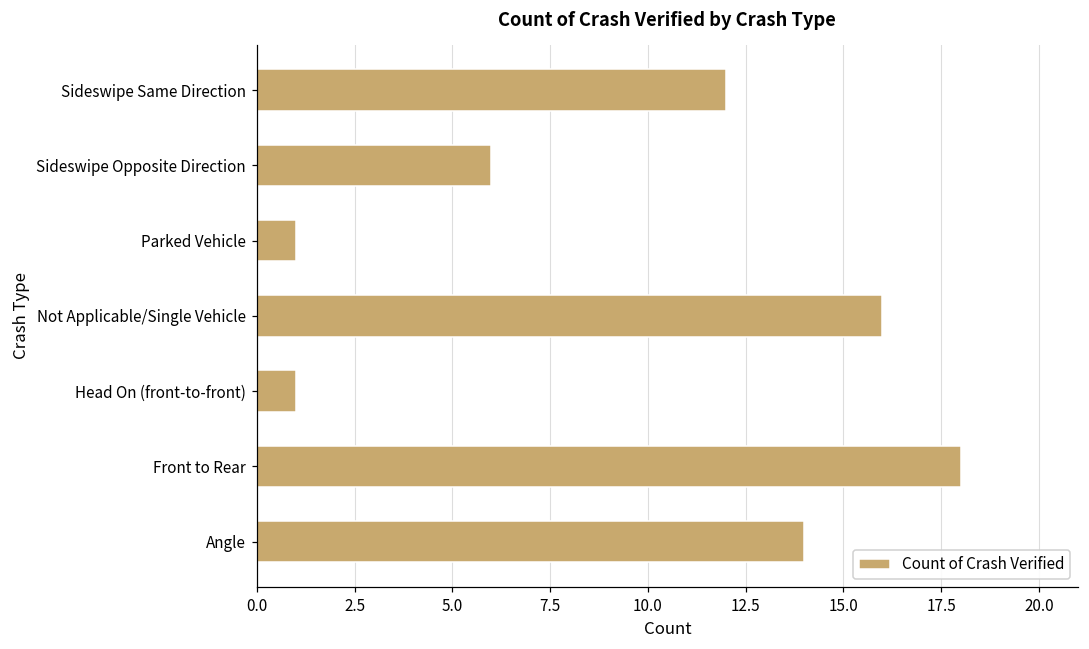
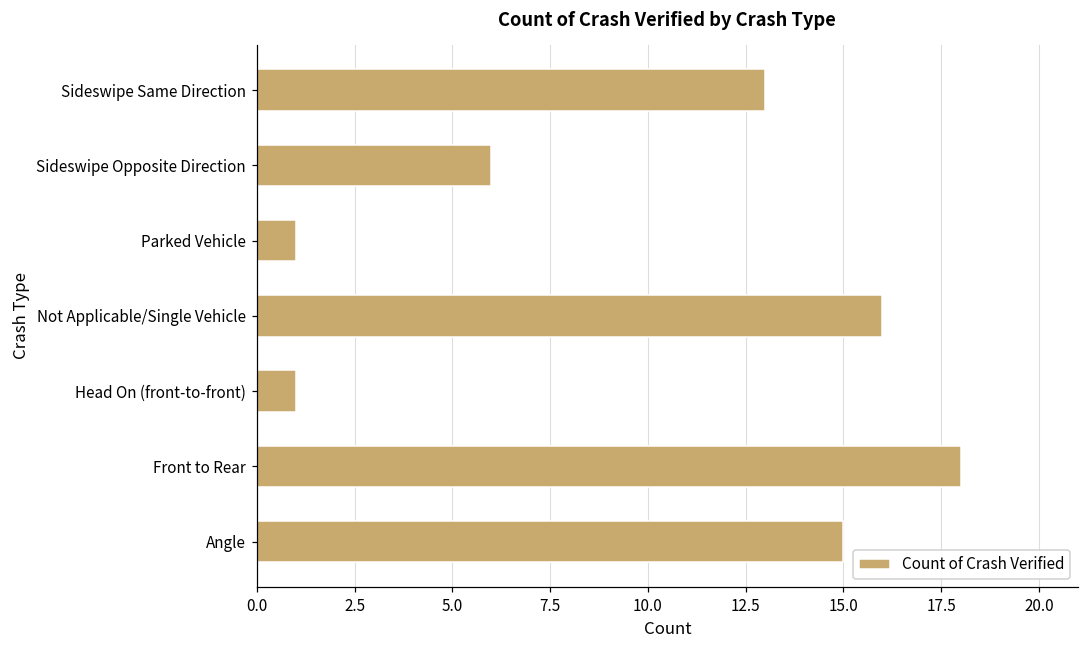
Sideswipe Same Direction: 12 -> 13
Angle: 14 -> 15
